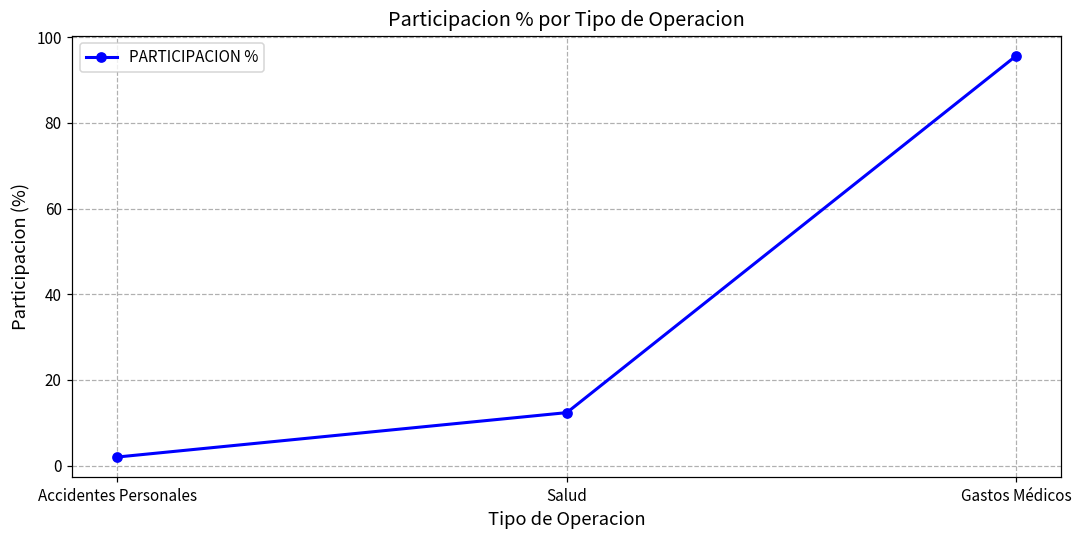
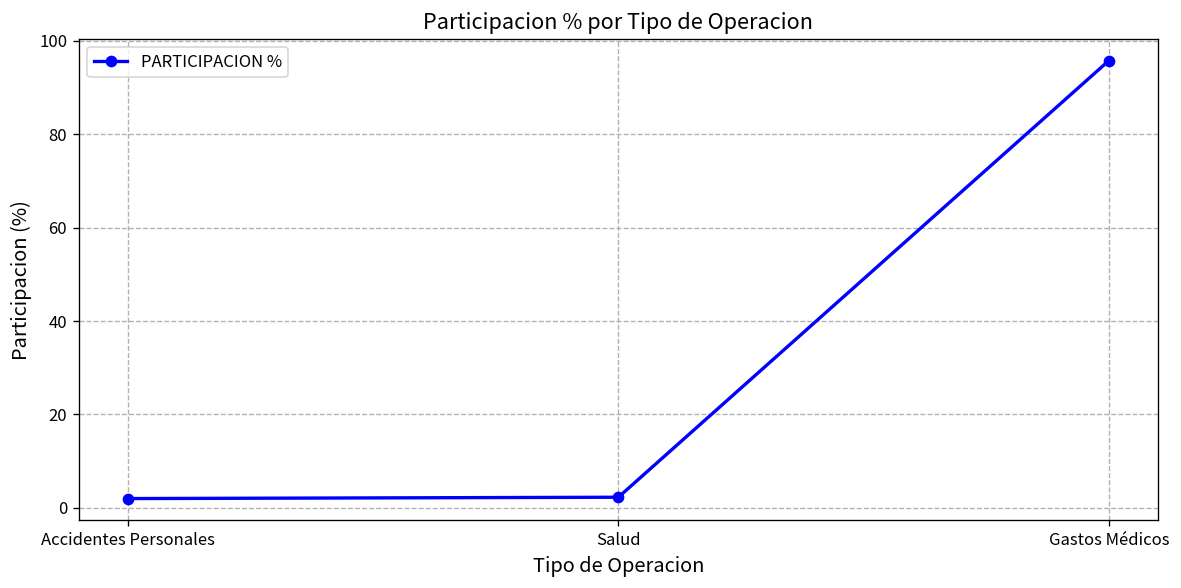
Salud: 12 -> 2
